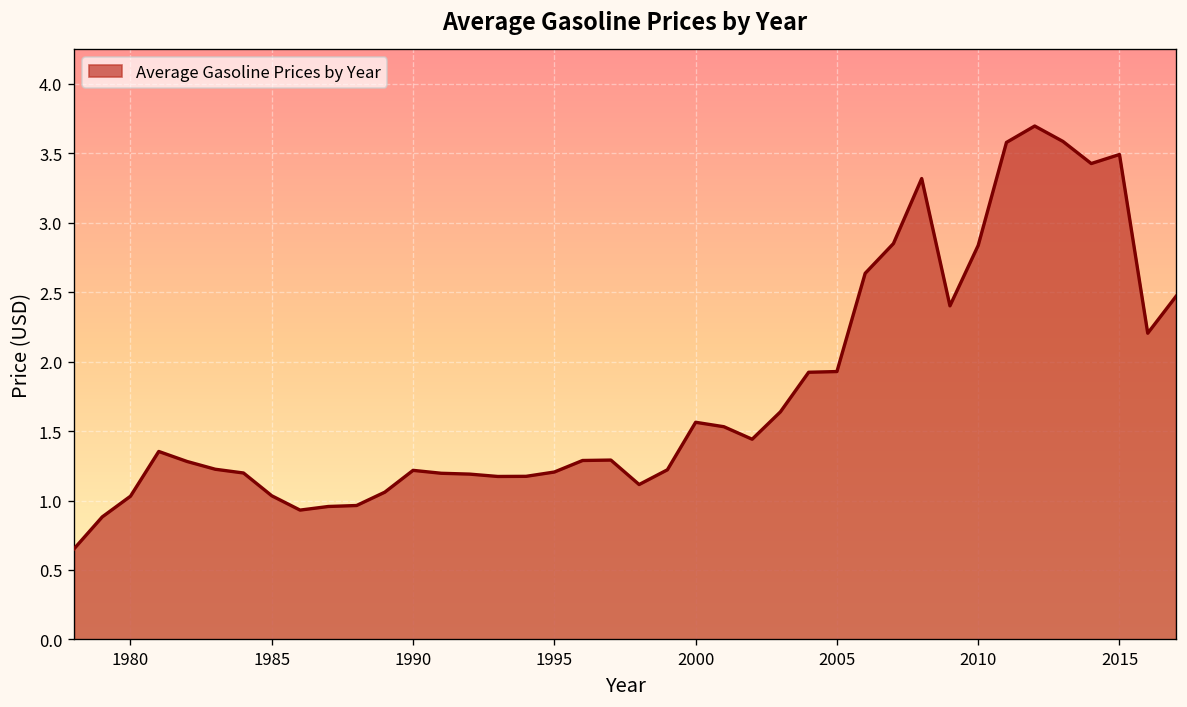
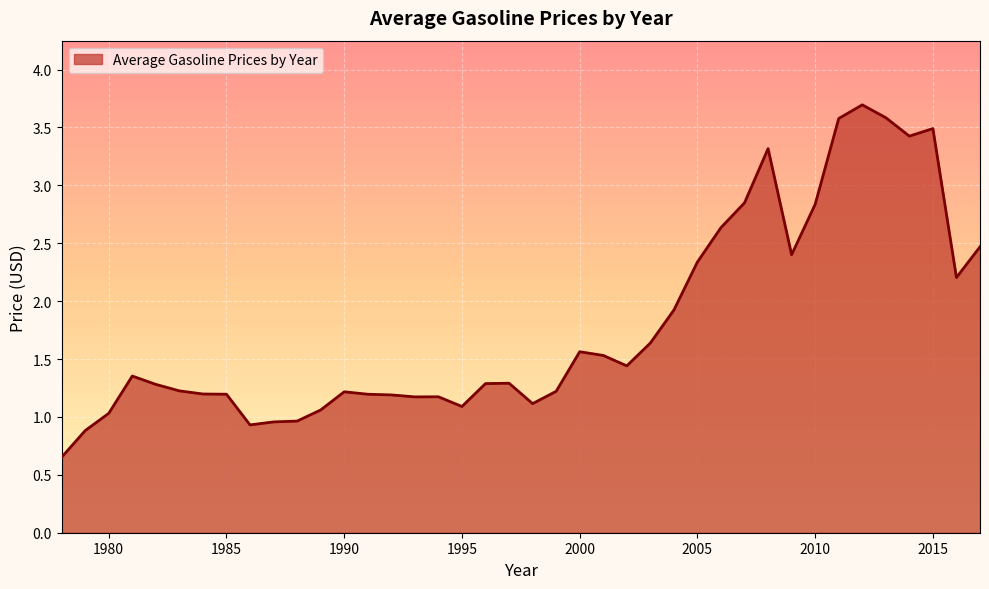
1985: 1.03 -> 1.20
1995: 1.21 -> 1.09
2005: 1.93 -> 2.34
